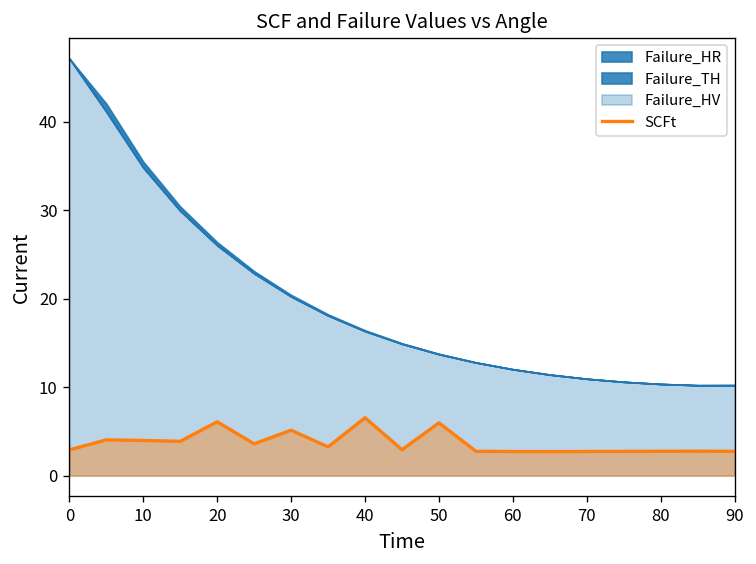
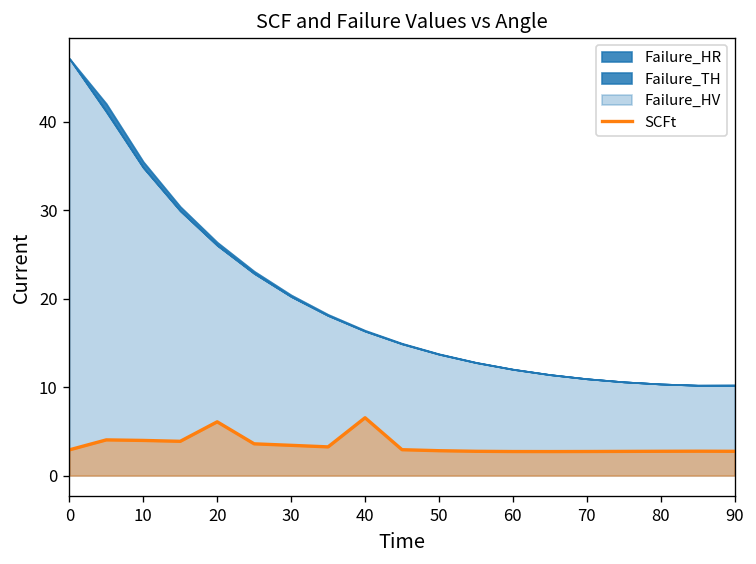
SCFt, 30: 5 -> 3
SCFt, 50: 6 -> 3
